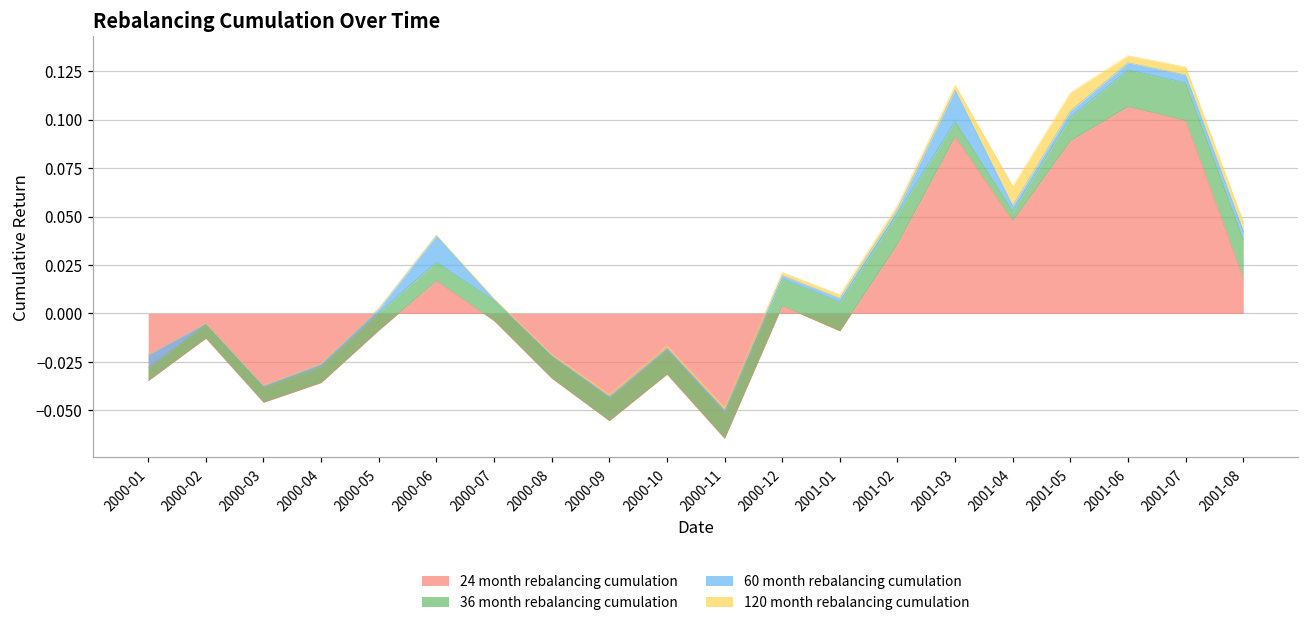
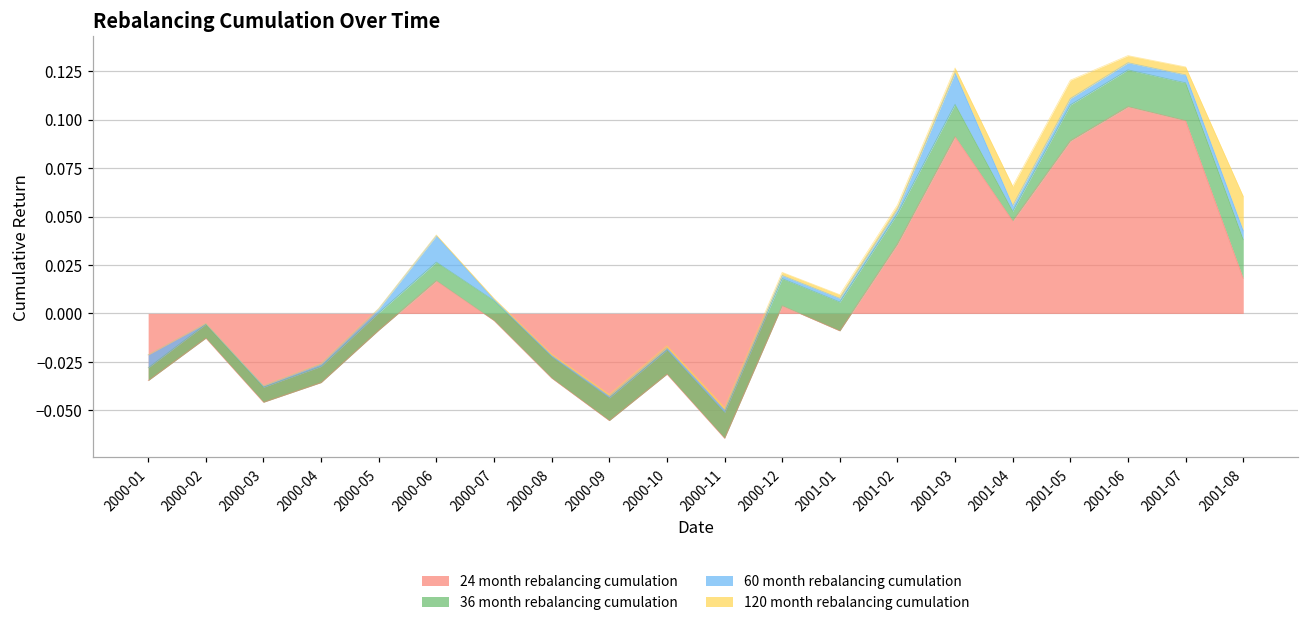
36 month rebalancing cumulation, 2001-03: 0.008 -> 0.017
36 month rebalancing cumulation, 2001-05: 0.012 -> 0.019
120 month rebalancing cumulation, 2001-08: 0.005 -> 0.018
